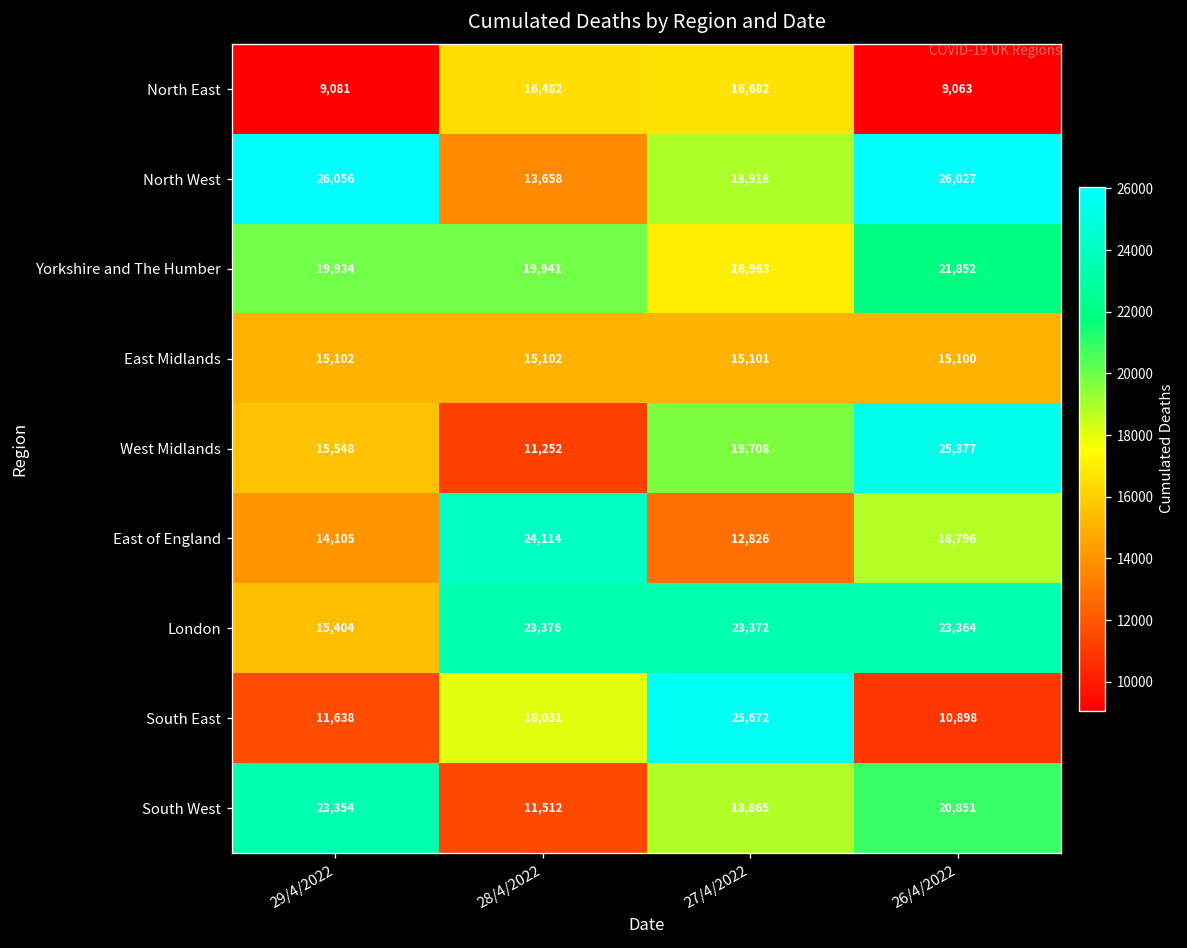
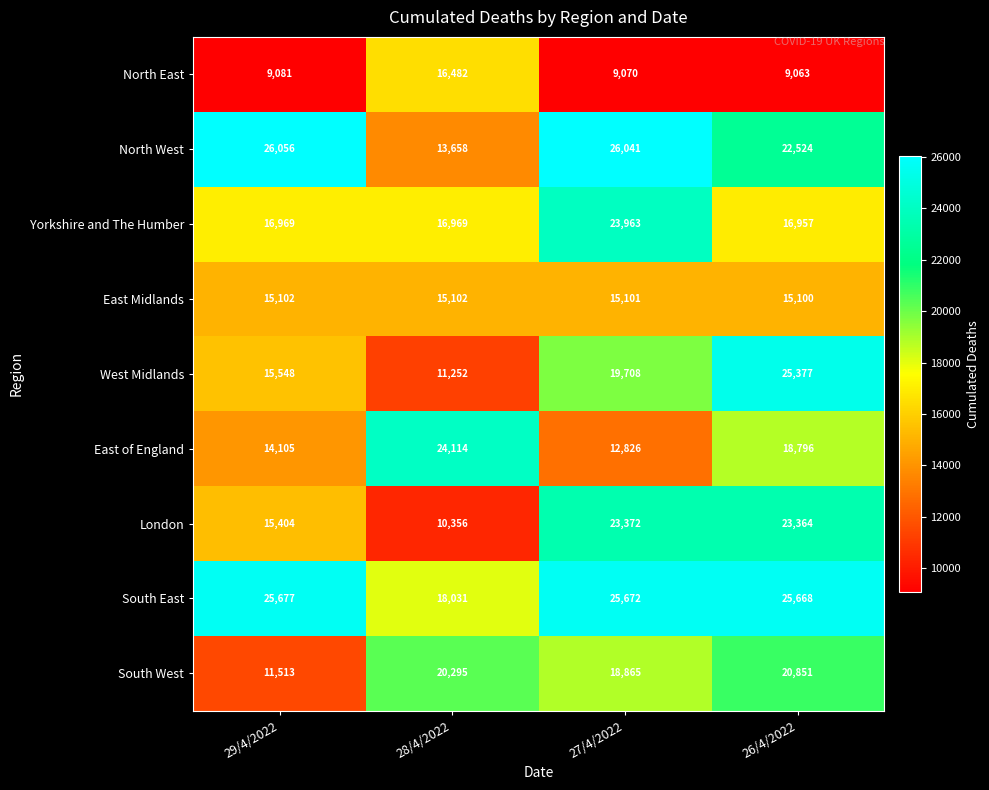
North East, 27/4/2022: 16,682 -> 9,070
North West, 27/4/2022: 18,918 -> 26,041
North West, 26/4/2022: 26,027 -> 22,524
Yorkshire and The Humber, 29/4/2022: 19,934 -> 16,969
Yorkshire and The Humber, 28/4/2022: 19,941 -> 16,969
Yorkshire and The Humber, 27/4/2022: 16,963 -> 23,963
Yorkshire and The Humber, 26/4/2022: 21,852 -> 16,957
London, 28/4/2022: 23,376 -> 10,356
South East, 29/4/2022: 11,638 -> 25,677
South East, 26/4/2022: 10,898 -> 25,668
South West, 29/4/2022: 23,354 -> 11,513
South West, 28/4/2022: 11,512 -> 20,295
